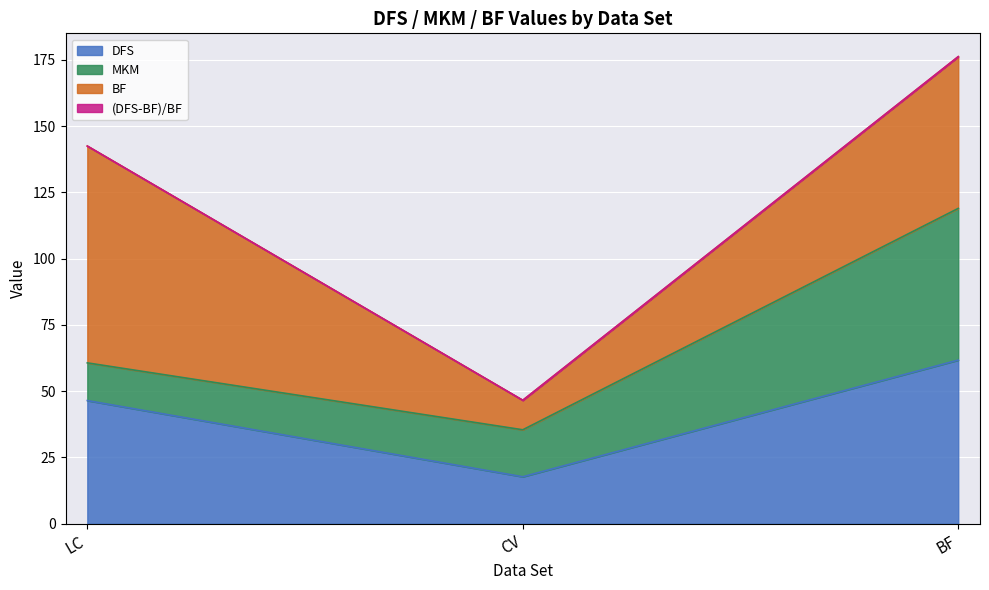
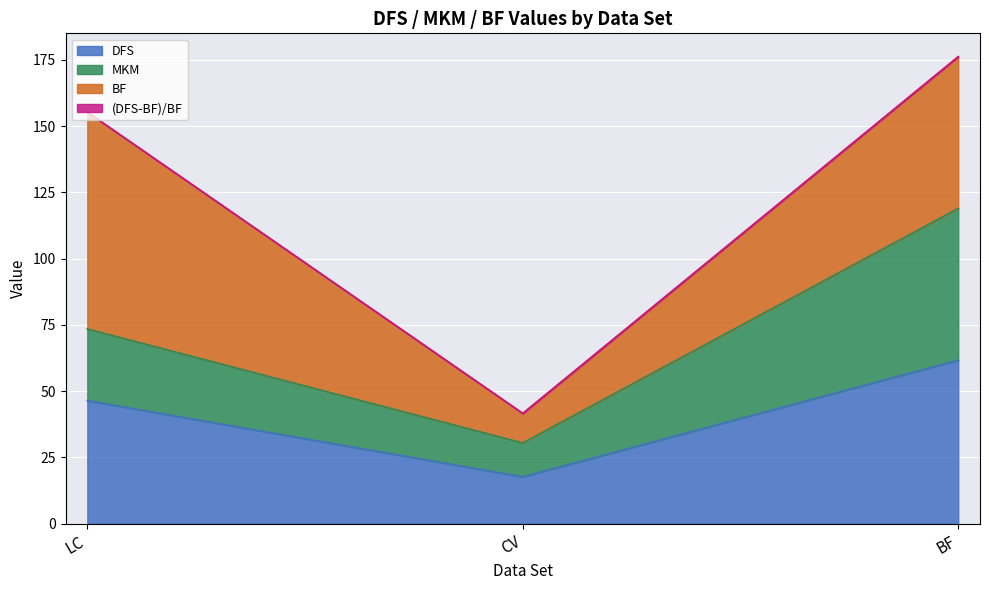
MKM, LC: 14 -> 27
MKM, CV: 18 -> 13
